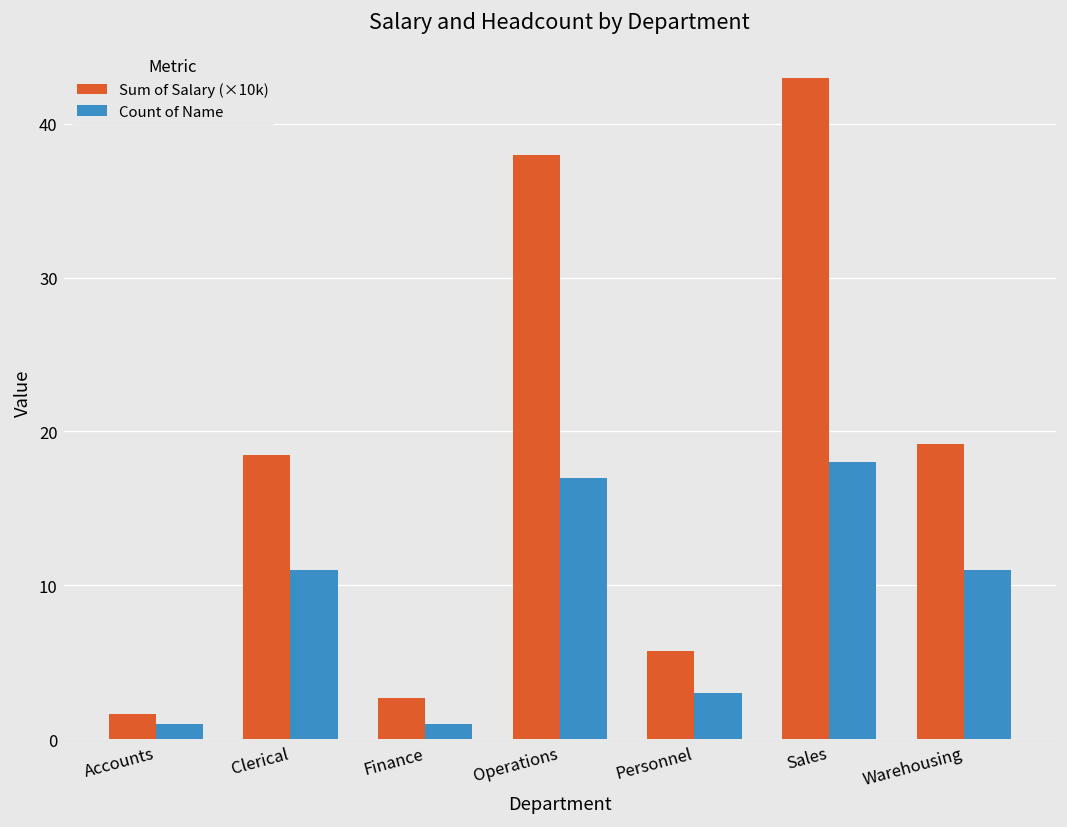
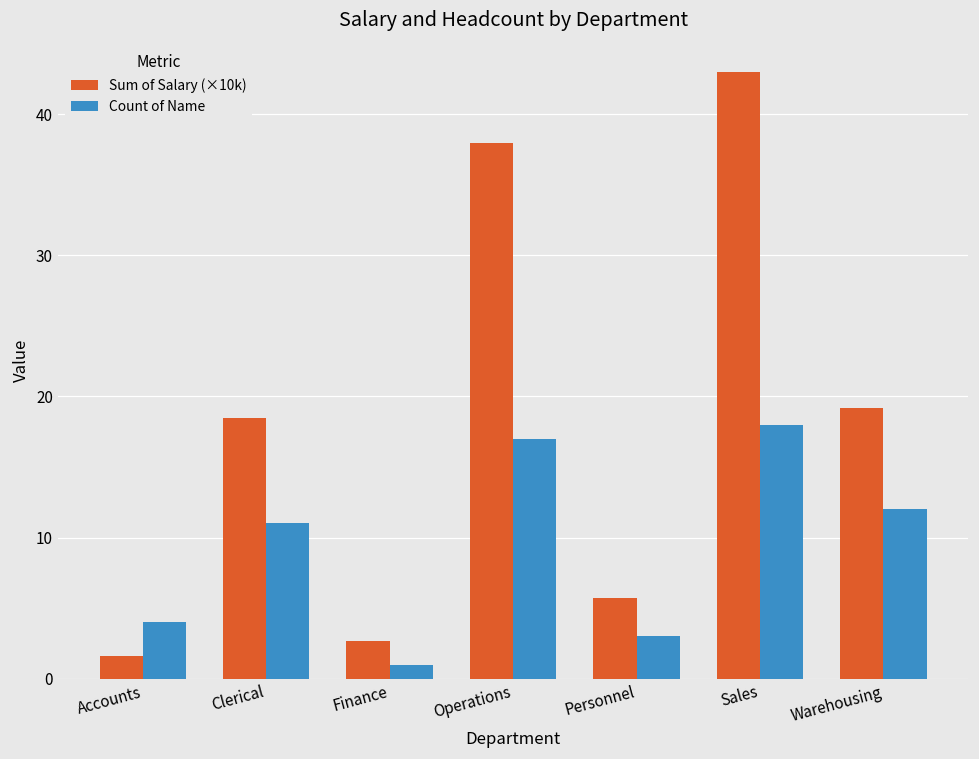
Count of Name, Accounts: 1 -> 4
Count of Name, Warehousing: 11 -> 12
